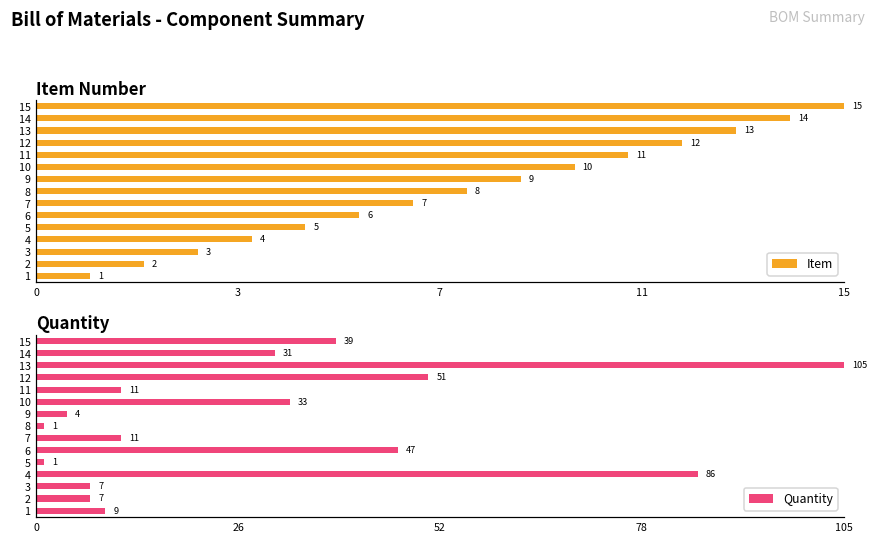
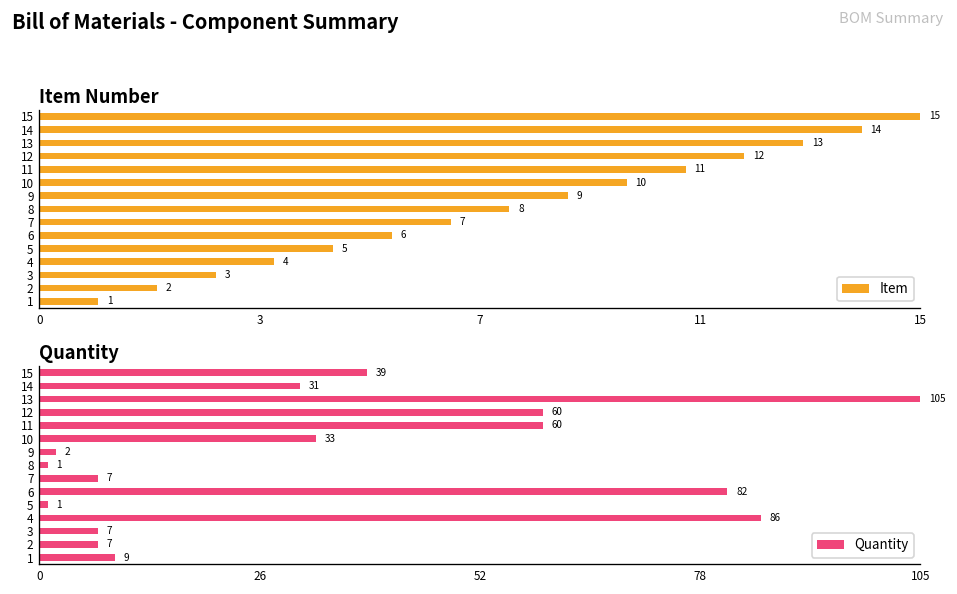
Quantity, 12: 51 -> 60
Quantity, 11: 11 -> 60
Quantity, 9: 4 -> 2
Quantity, 7: 11 -> 7
Quantity, 6: 47 -> 82
